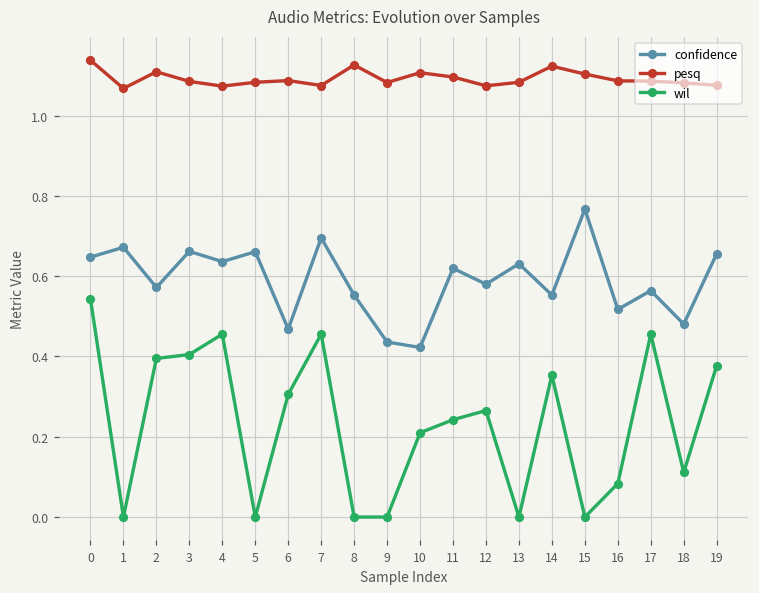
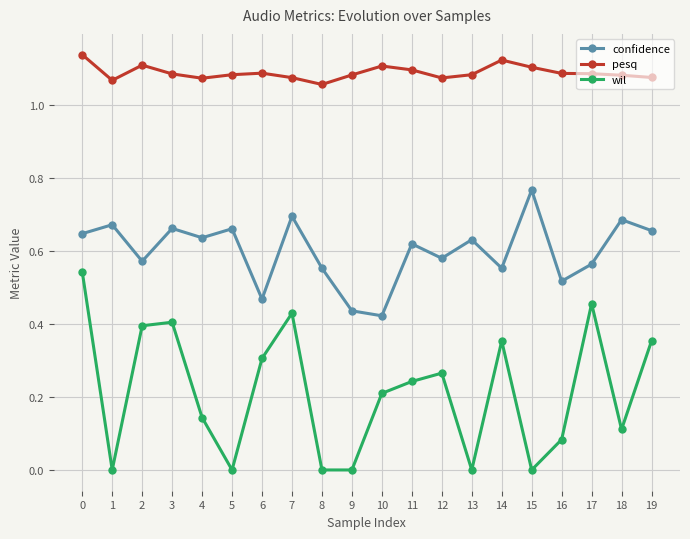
wil, 4: 0.46 -> 0.14
wil, 7: 0.46 -> 0.43
pesq, 8: 1.13 -> 1.06
confidence, 18: 0.48 -> 0.69
wil, 19: 0.38 -> 0.35
